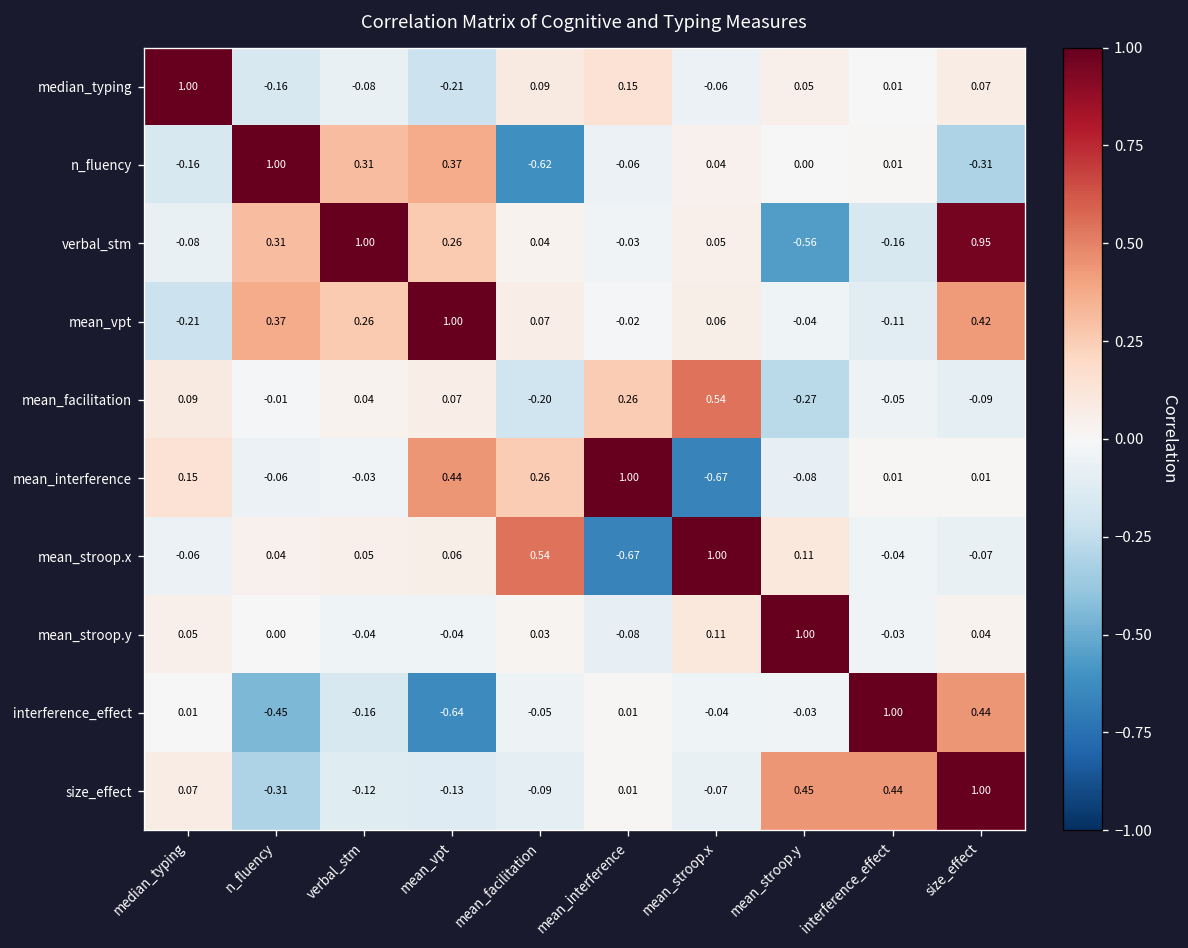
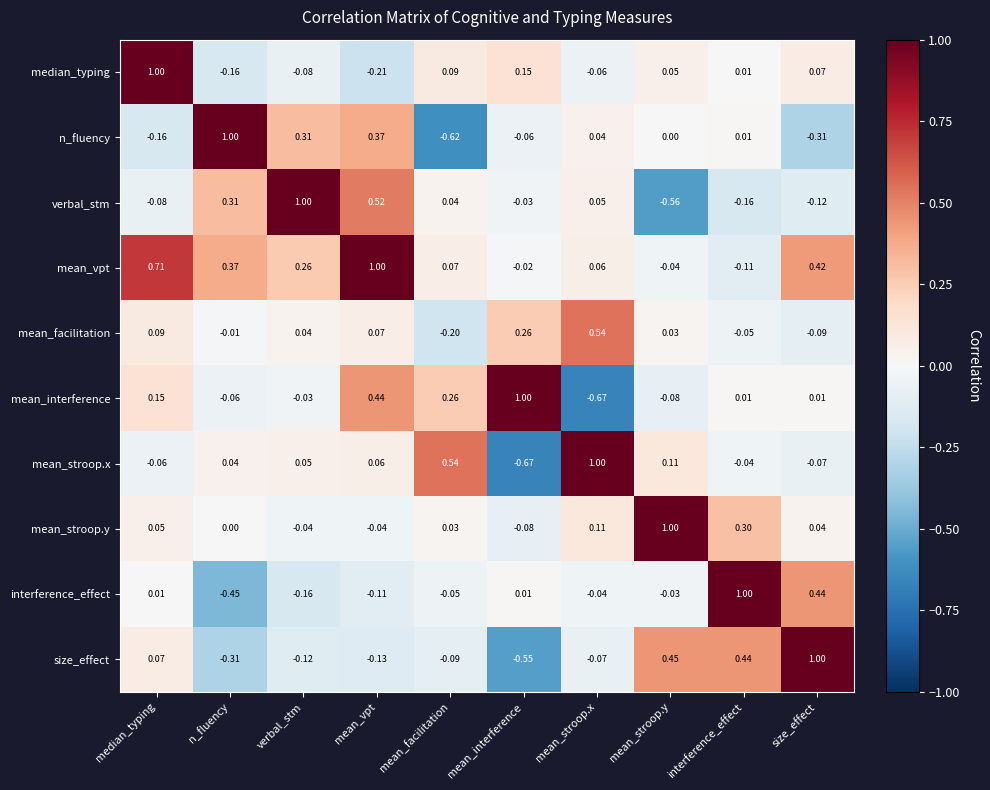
verbal_stm, mean_vpt: 0.26 -> 0.52
verbal_stm, size_effect: 0.95 -> -0.12
mean_vpt, median_typing: -0.21 -> 0.71
mean_facilitation, mean_stroop.y: -0.27 -> 0.03
mean_stroop.y, interference_effect: -0.03 -> 0.30
interference_effect, mean_vpt: -0.64 -> -0.11
size_effect, mean_interference: 0.01 -> -0.55
